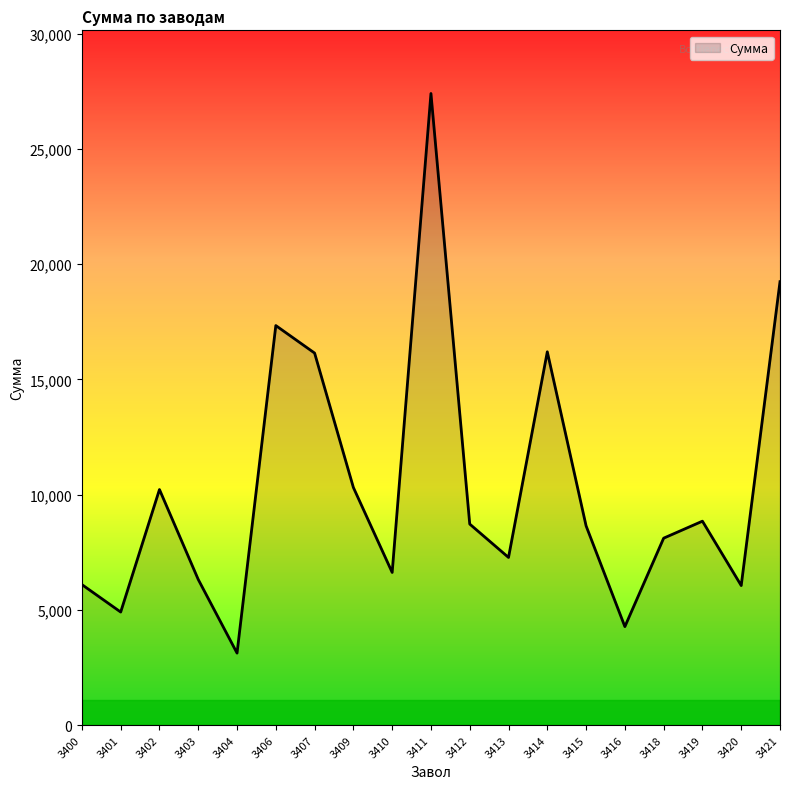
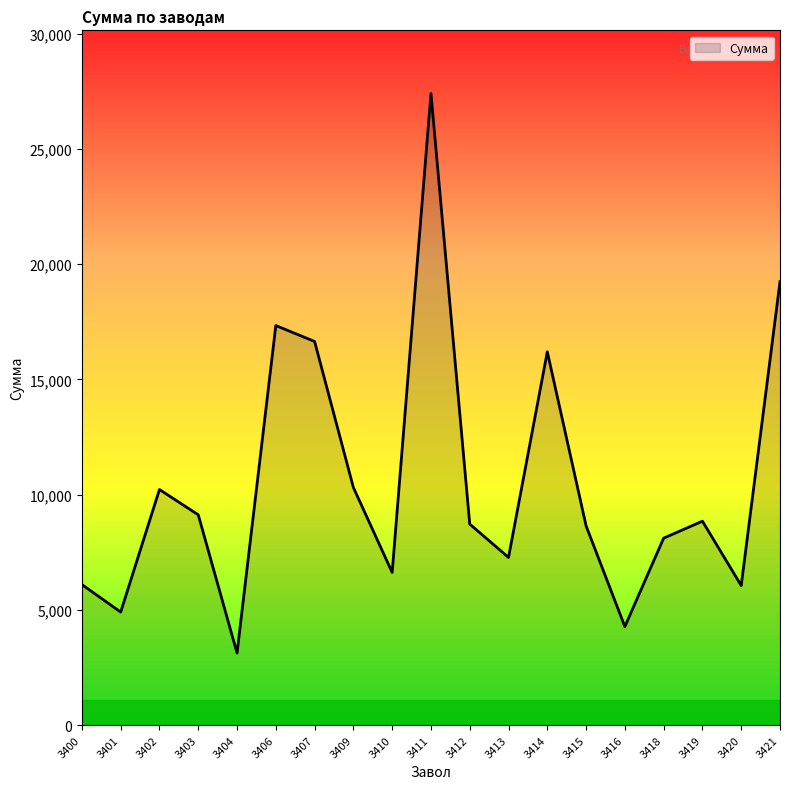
3403: 6,300 -> 9,100
3407: 16,100 -> 16,600
